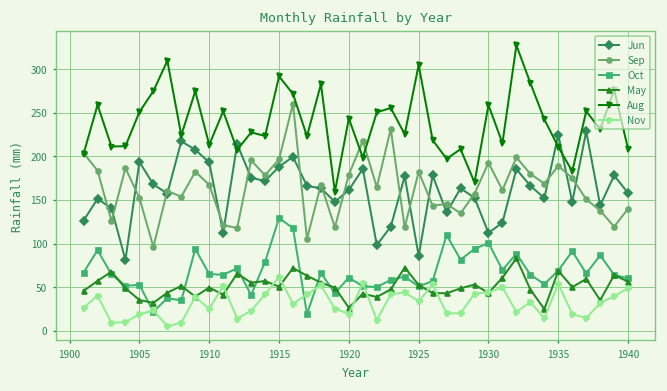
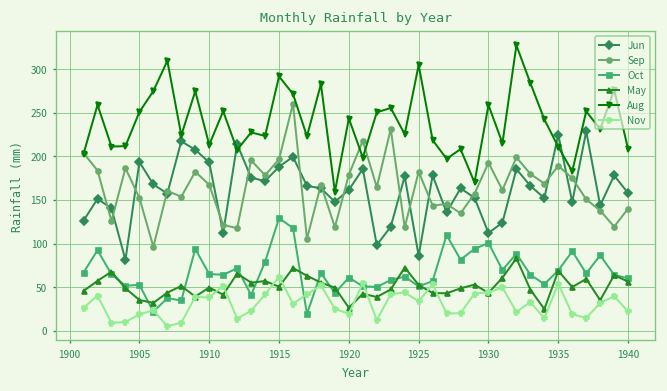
Nov, 1910: 30 -> 40
Nov, 1940: 50 -> 20
